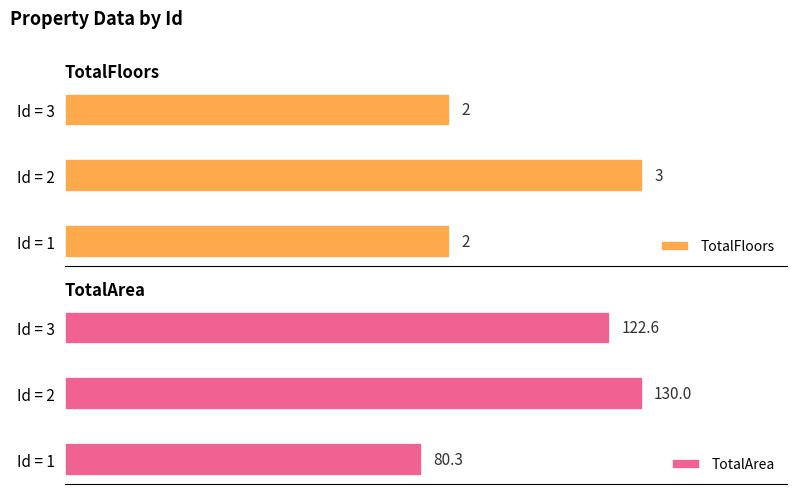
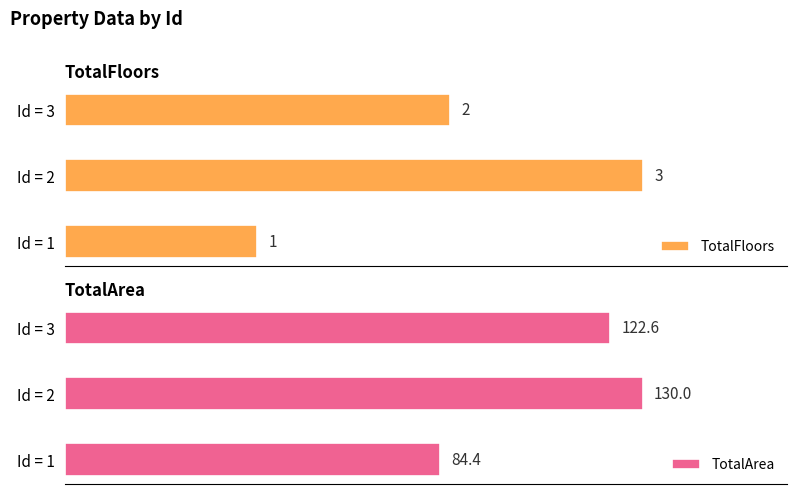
TotalFloors, Id = 1: 2 -> 1
TotalArea, Id = 1: 80.3 -> 84.4
